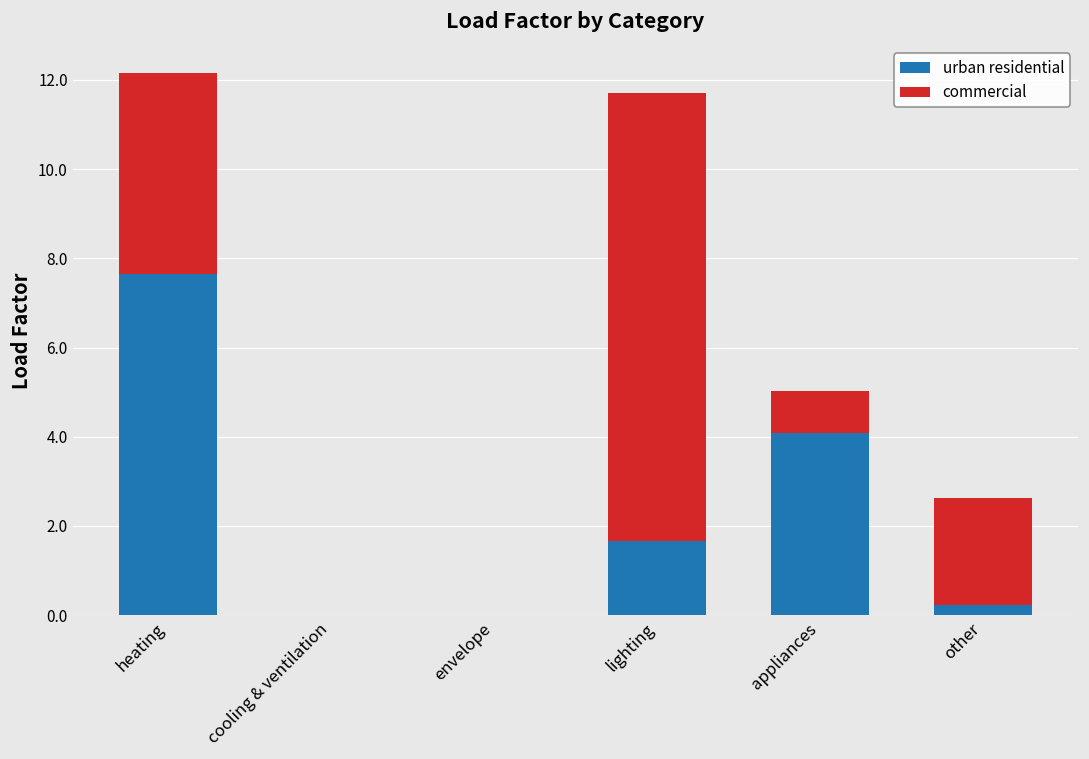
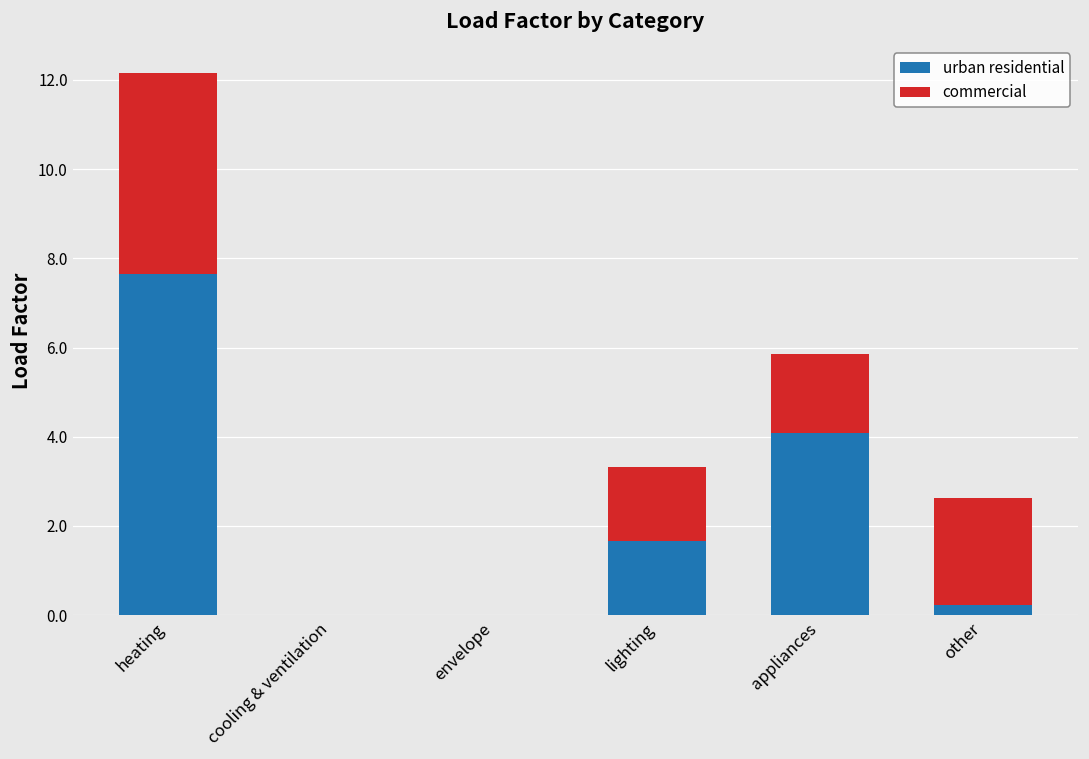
commercial, lighting: 10.1 -> 1.7
commercial, appliances: 0.9 -> 1.8
